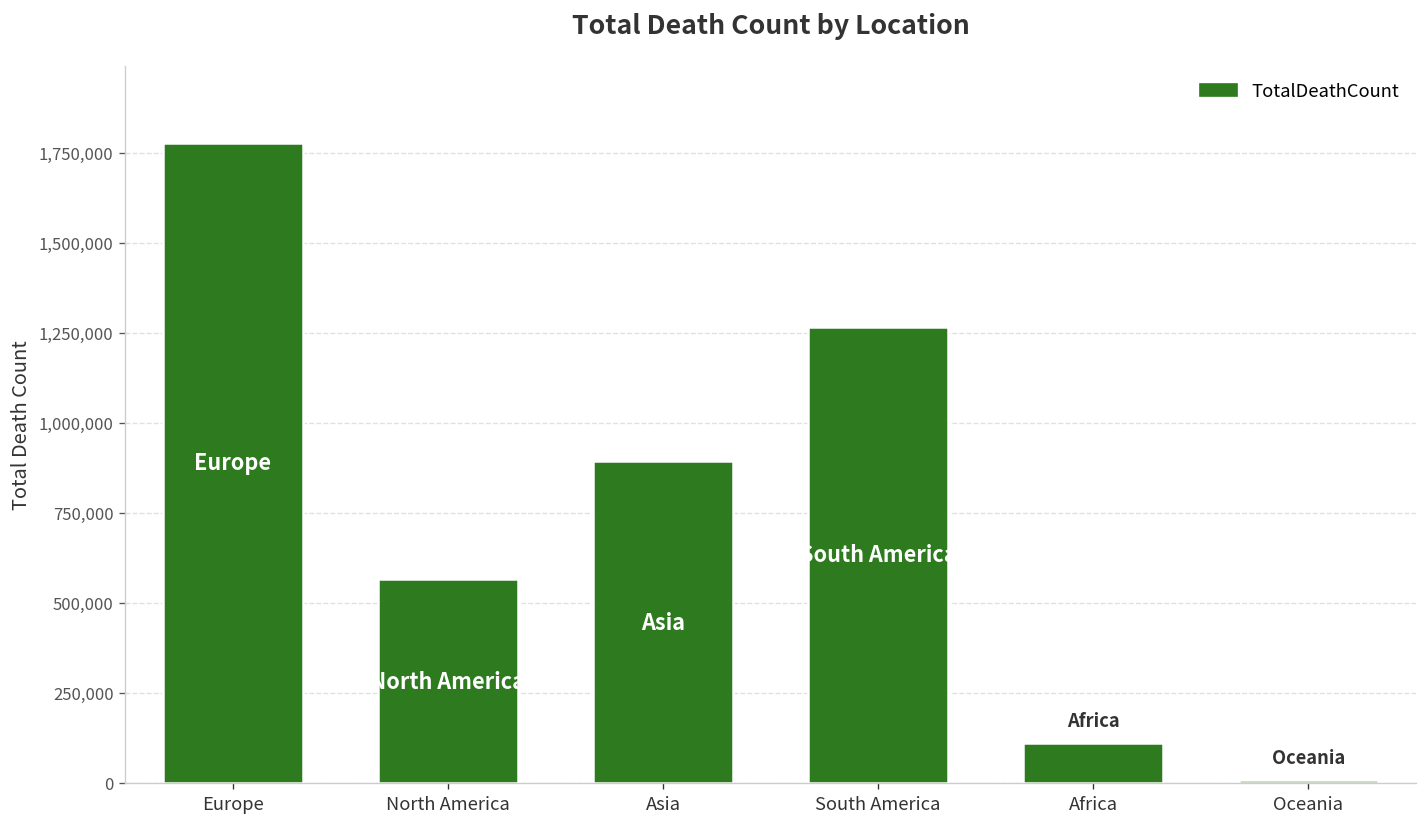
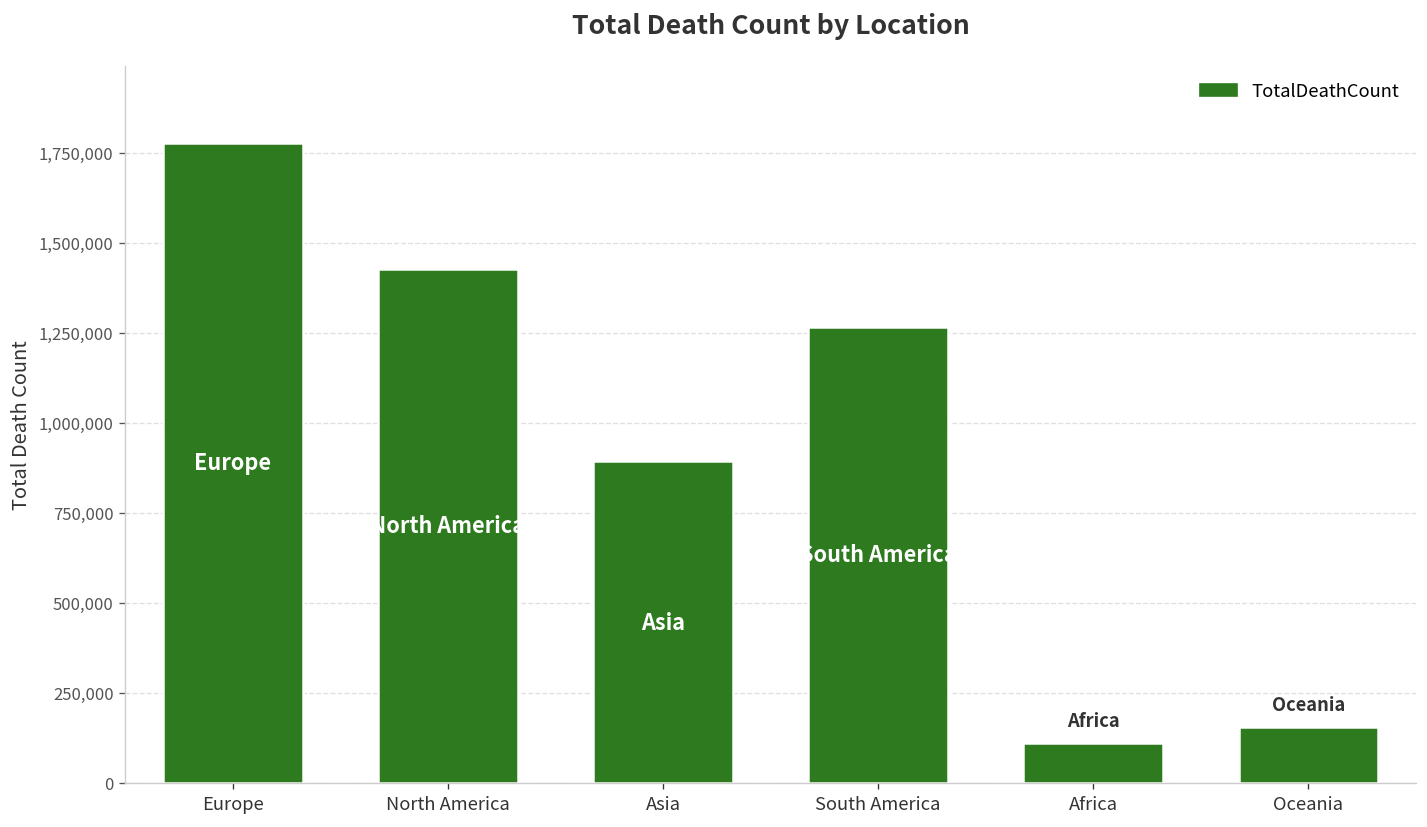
North America: 560,000 -> 1,430,000
Oceania: 10,000 -> 160,000
